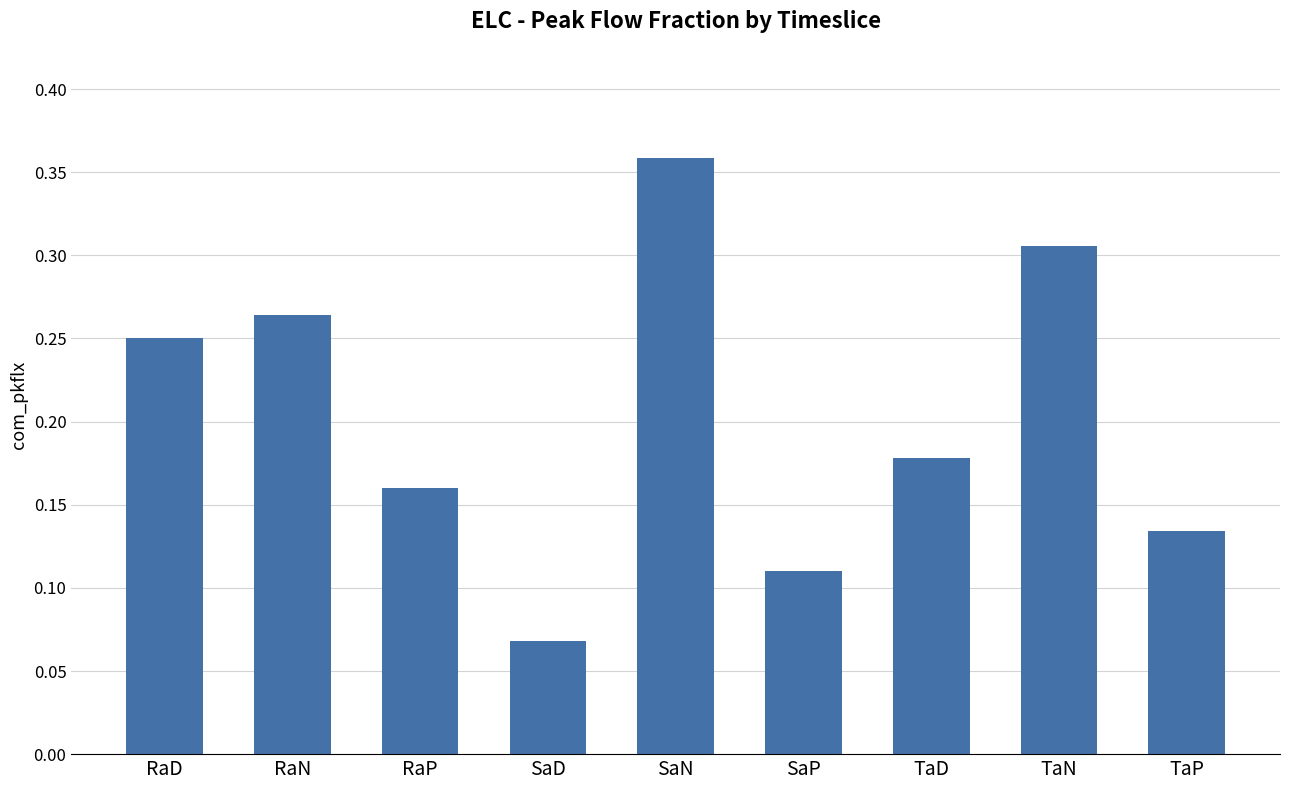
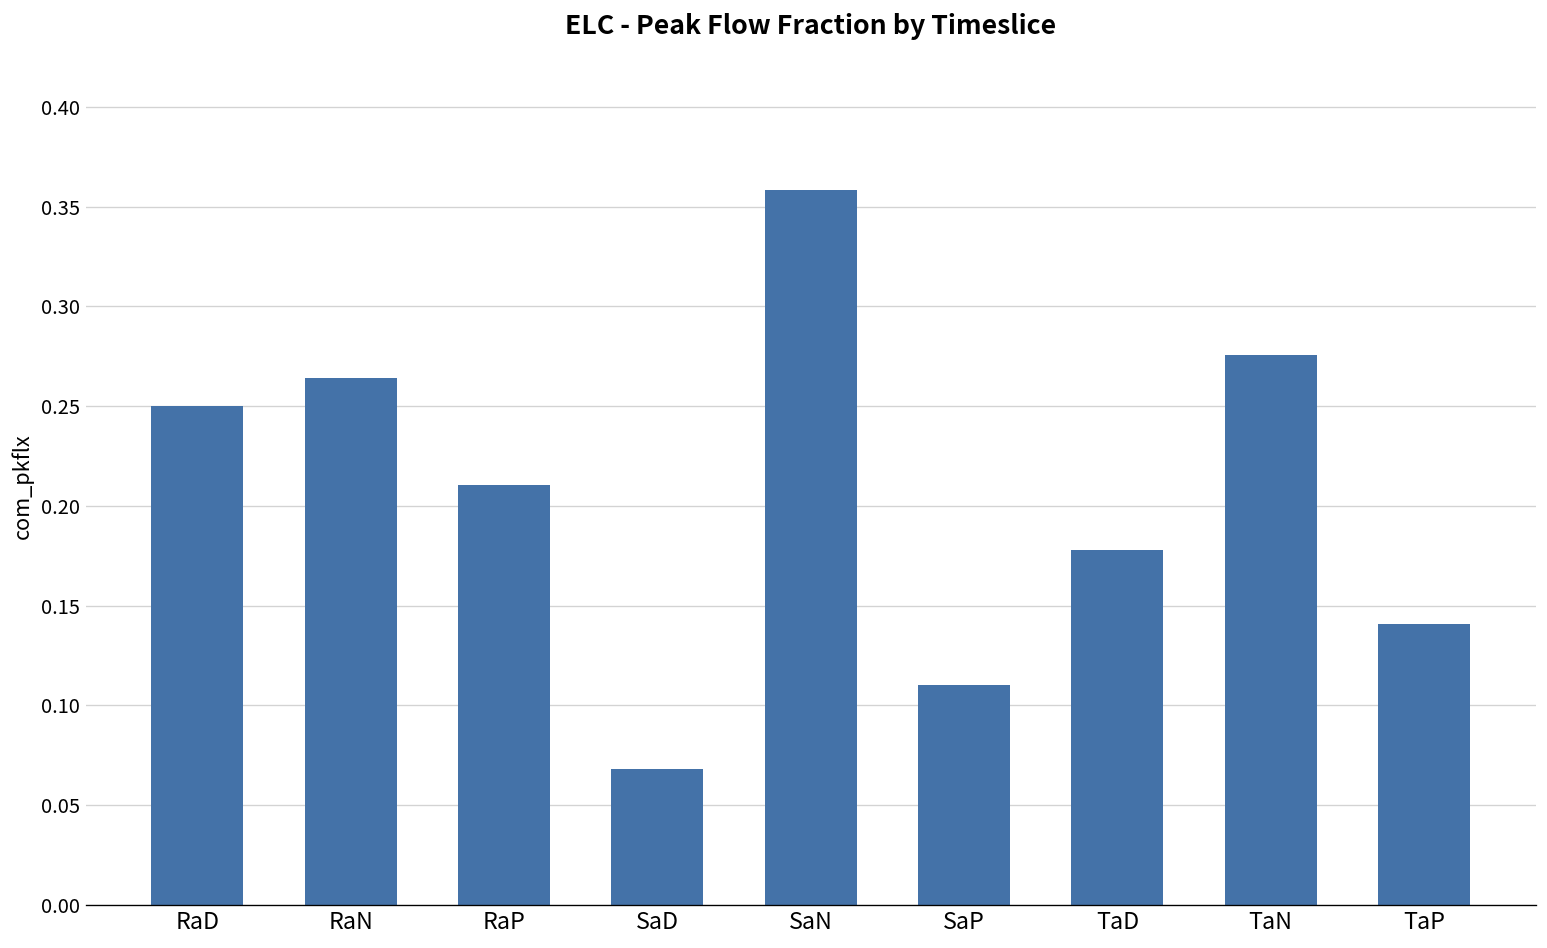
RaP: 0.160 -> 0.211
TaN: 0.306 -> 0.276
TaP: 0.134 -> 0.141
